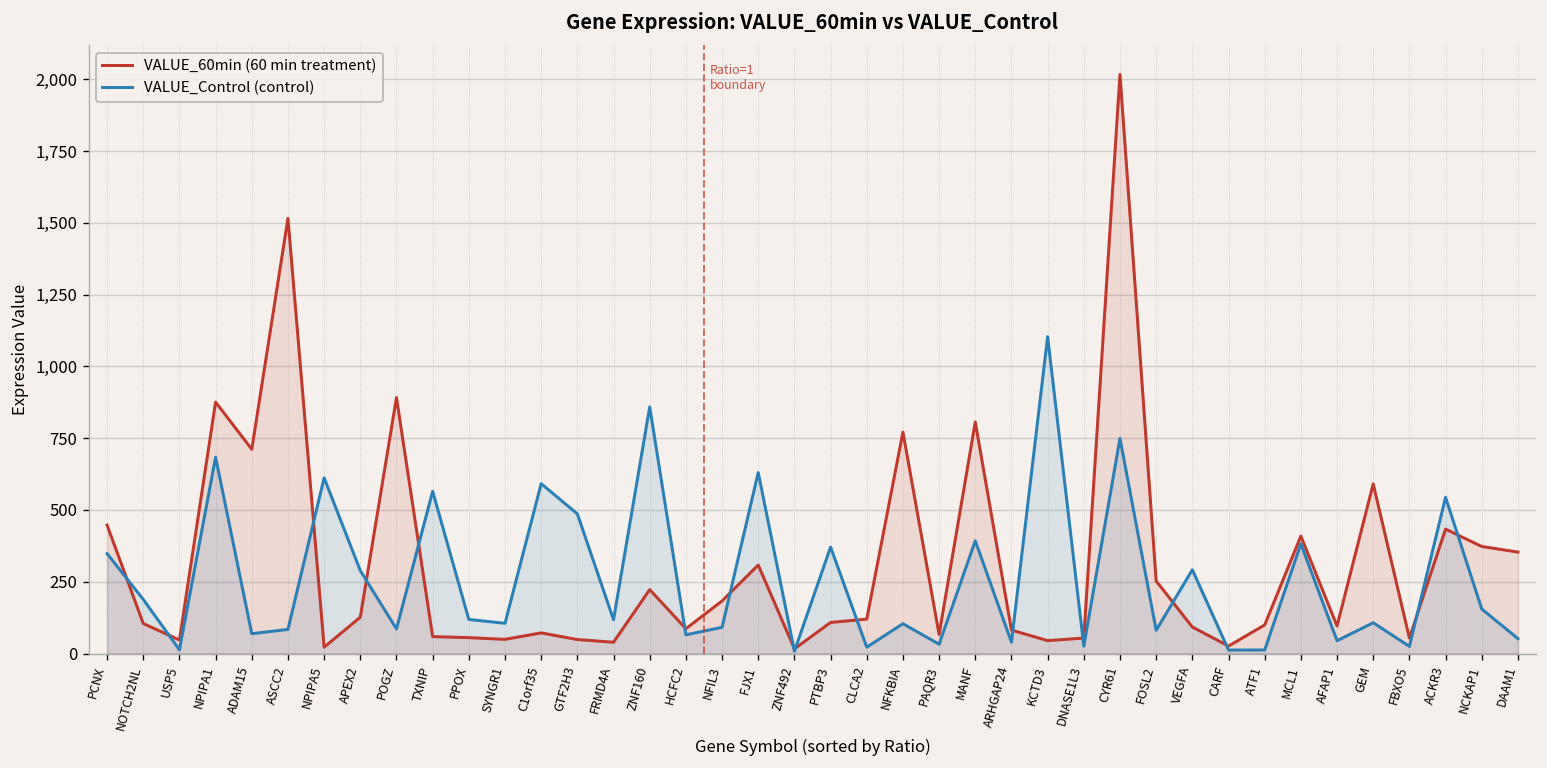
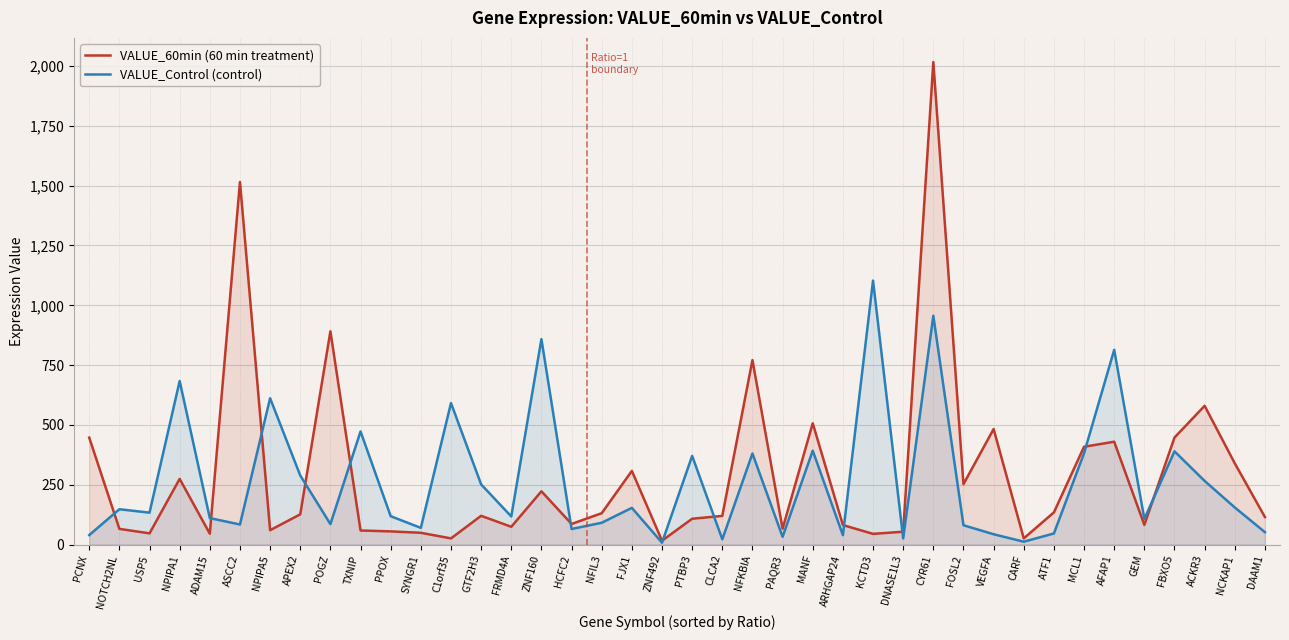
VALUE_Control (control), PCNX: 350 -> 40
VALUE_60min (60 min treatment), NOTCH2NL: 100 -> 70
VALUE_Control (control), NOTCH2NL: 190 -> 150
VALUE_Control (control), USP5: 10 -> 130
VALUE_60min (60 min treatment), NPIPA1: 880 -> 270
VALUE_60min (60 min treatment), ADAM15: 710 -> 50
VALUE_Control (control), ADAM15: 70 -> 110
VALUE_60min (60 min treatment), NPIPA5: 20 -> 60
VALUE_Control (control), TXNIP: 560 -> 470
VALUE_Control (control), SYNGR1: 110 -> 70
VALUE_60min (60 min treatment), C1orf35: 70 -> 30
VALUE_60min (60 min treatment), GTF2H3: 50 -> 120
VALUE_Control (control), GTF2H3: 490 -> 250
VALUE_60min (60 min treatment), FRMD4A: 40 -> 70
VALUE_60min (60 min treatment), NFIL3: 180 -> 130
VALUE_Control (control), FJX1: 630 -> 150
VALUE_Control (control), NFKBIA: 100 -> 380
VALUE_60min (60 min treatment), MANF: 810 -> 510
VALUE_Control (control), CYR61: 750 -> 960
VALUE_60min (60 min treatment), VEGFA: 90 -> 480
VALUE_Control (control), VEGFA: 290 -> 40
VALUE_60min (60 min treatment), ATF1: 100 -> 130
VALUE_Control (control), ATF1: 10 -> 50
VALUE_60min (60 min treatment), AFAP1: 100 -> 430
VALUE_Control (control), AFAP1: 40 -> 810
VALUE_60min (60 min treatment), GEM: 590 -> 80
VALUE_60min (60 min treatment), FBXO5: 50 -> 450
VALUE_Control (control), FBXO5: 20 -> 390
VALUE_60min (60 min treatment), ACKR3: 430 -> 580
VALUE_Control (control), ACKR3: 540 -> 270
VALUE_60min (60 min treatment), NCKAP1: 370 -> 340
VALUE_60min (60 min treatment), DAAM1: 350 -> 120
